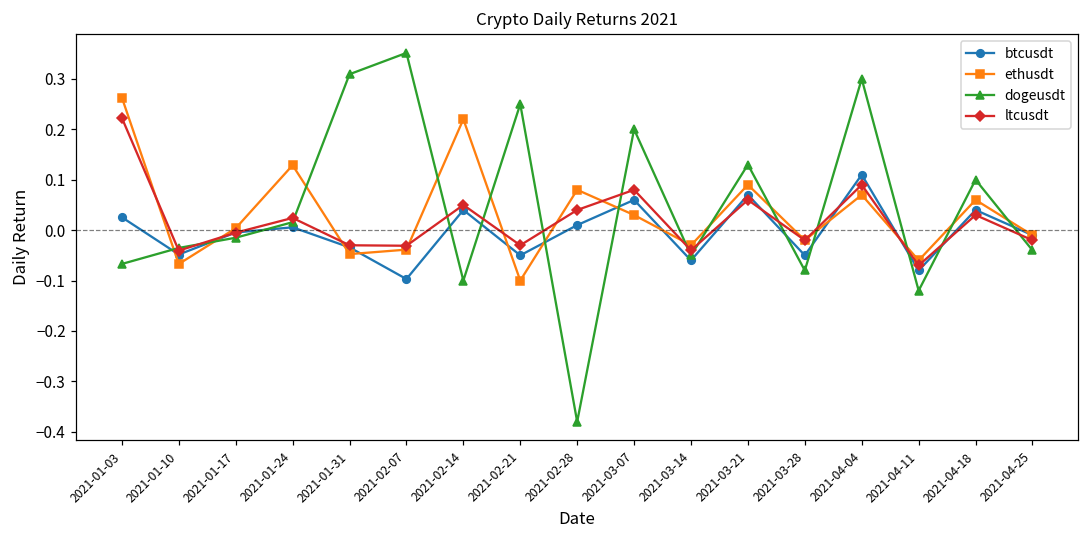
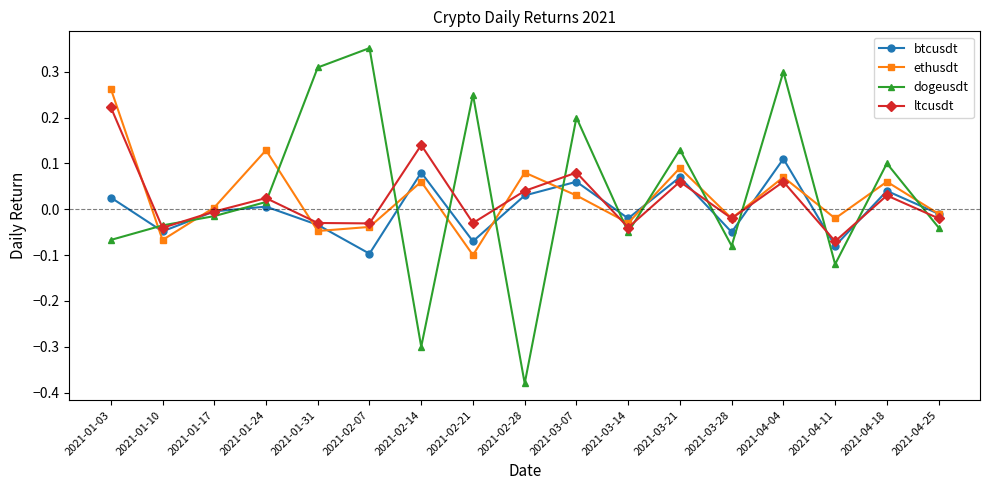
btcusdt, 2021-02-14: 0.04 -> 0.08
ethusdt, 2021-02-14: 0.22 -> 0.06
dogeusdt, 2021-02-14: -0.1 -> -0.3
ltcusdt, 2021-02-14: 0.05 -> 0.14
btcusdt, 2021-02-21: -0.05 -> -0.07
btcusdt, 2021-02-28: 0.01 -> 0.03
btcusdt, 2021-03-14: -0.06 -> -0.02
ltcusdt, 2021-04-04: 0.09 -> 0.06
ethusdt, 2021-04-11: -0.06 -> -0.02
